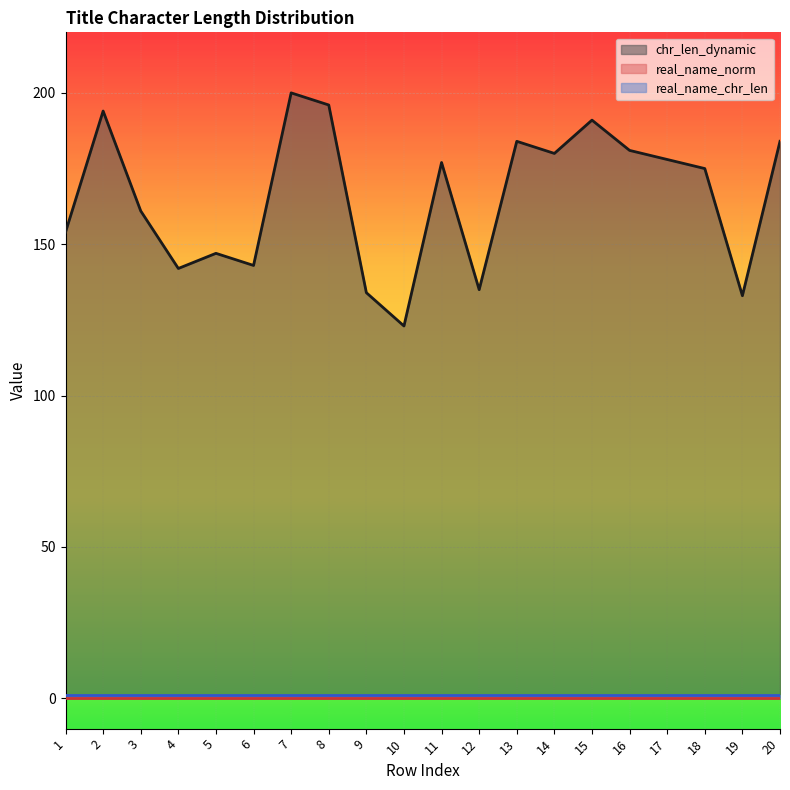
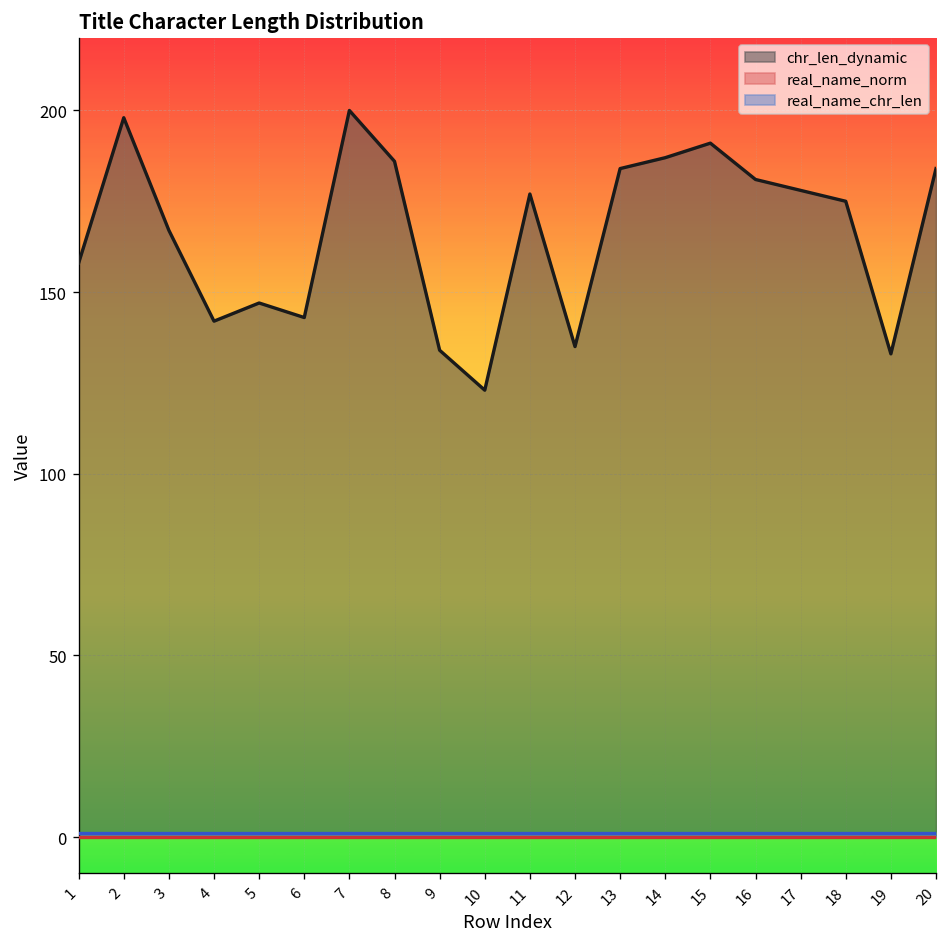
chr_len_dynamic, 1: 154 -> 158
chr_len_dynamic, 2: 194 -> 198
chr_len_dynamic, 3: 161 -> 167
chr_len_dynamic, 8: 196 -> 186
chr_len_dynamic, 14: 180 -> 187
